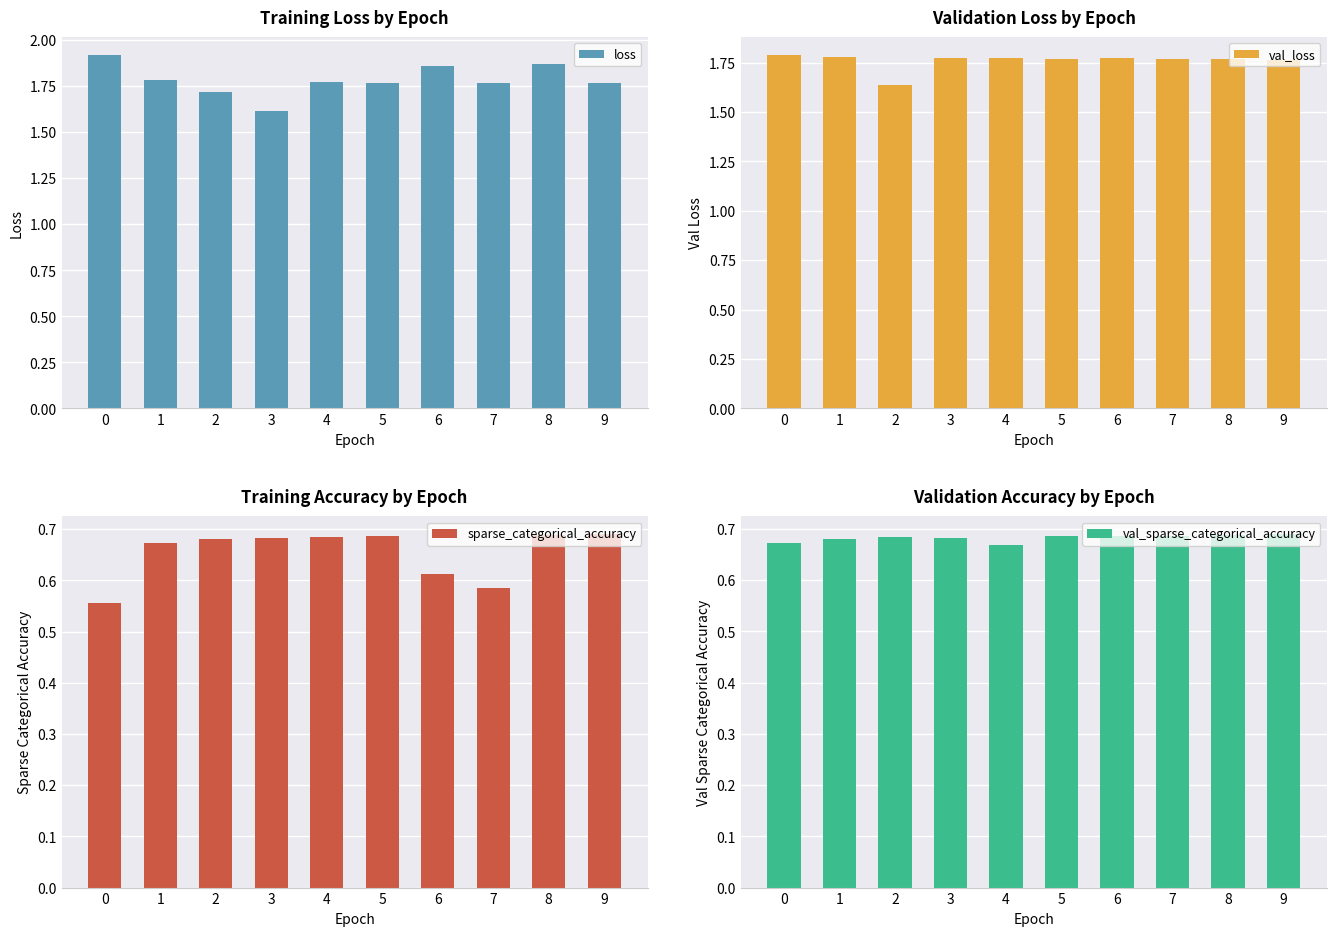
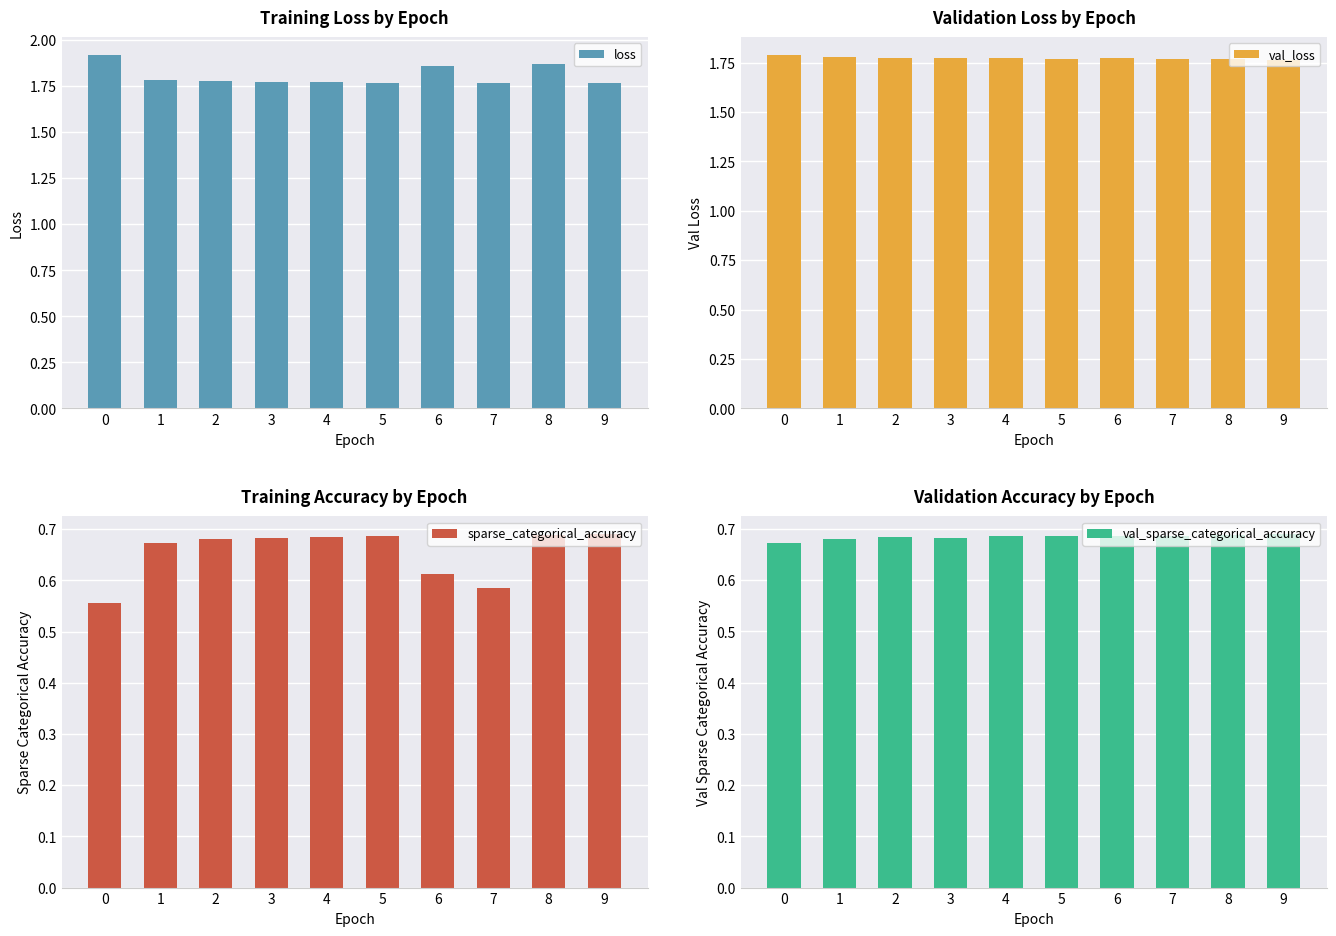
Training Loss by Epoch, 2: 1.72 -> 1.78
Training Loss by Epoch, 3: 1.62 -> 1.77
Validation Loss by Epoch, 2: 1.64 -> 1.77
Validation Accuracy by Epoch, 4: 0.67 -> 0.69
